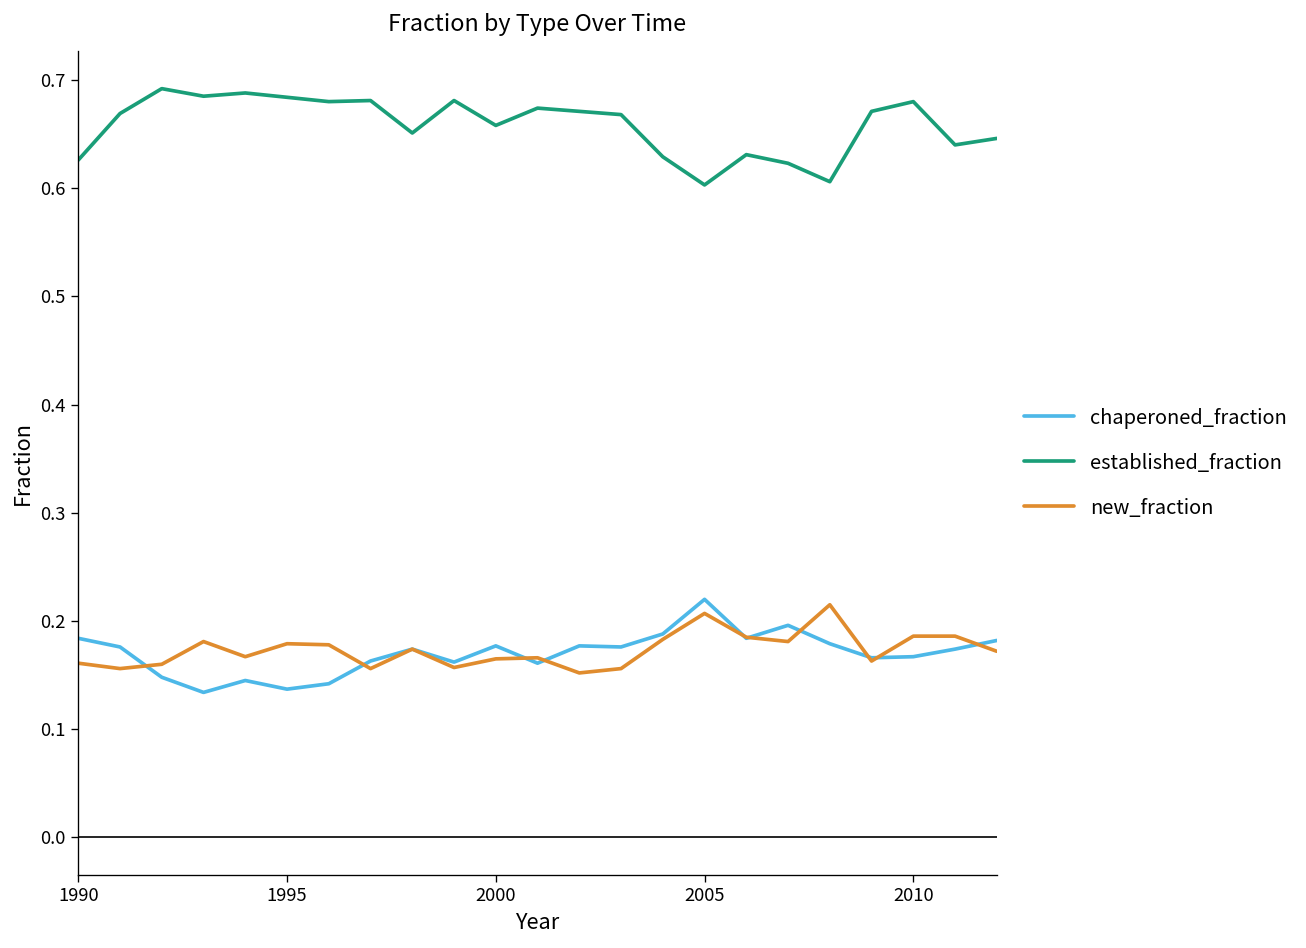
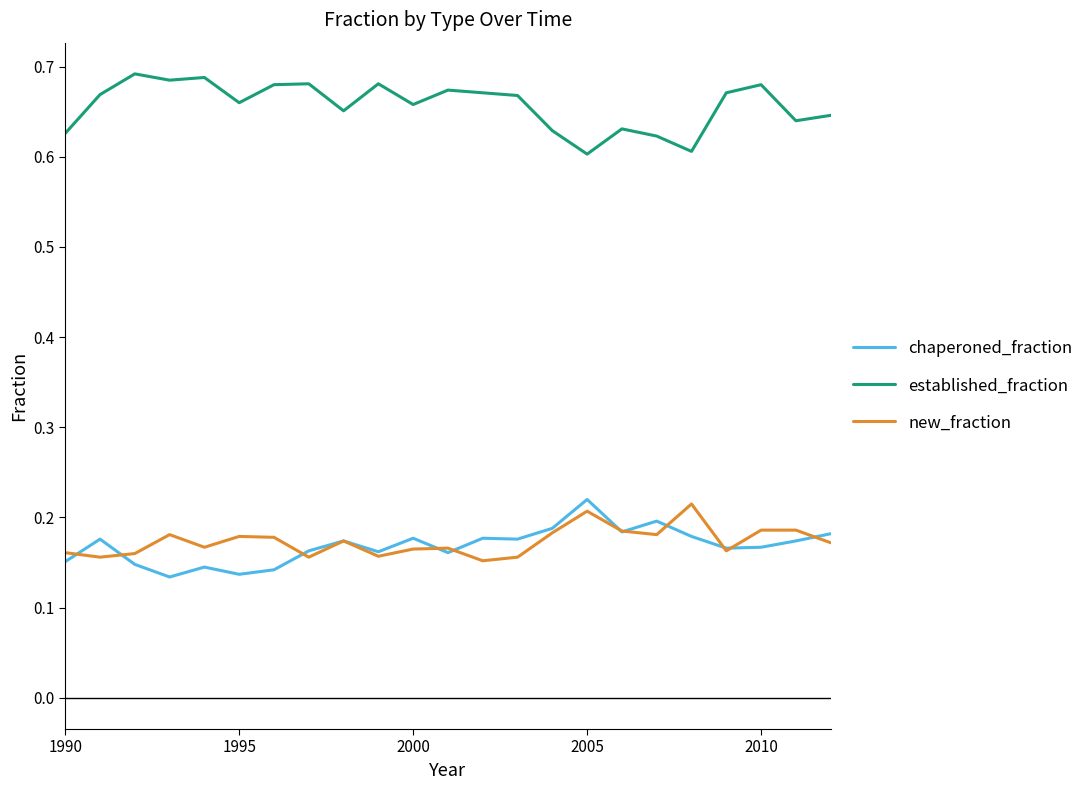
chaperoned_fraction, 1990: 0.18 -> 0.15
established_fraction, 1995: 0.68 -> 0.66
